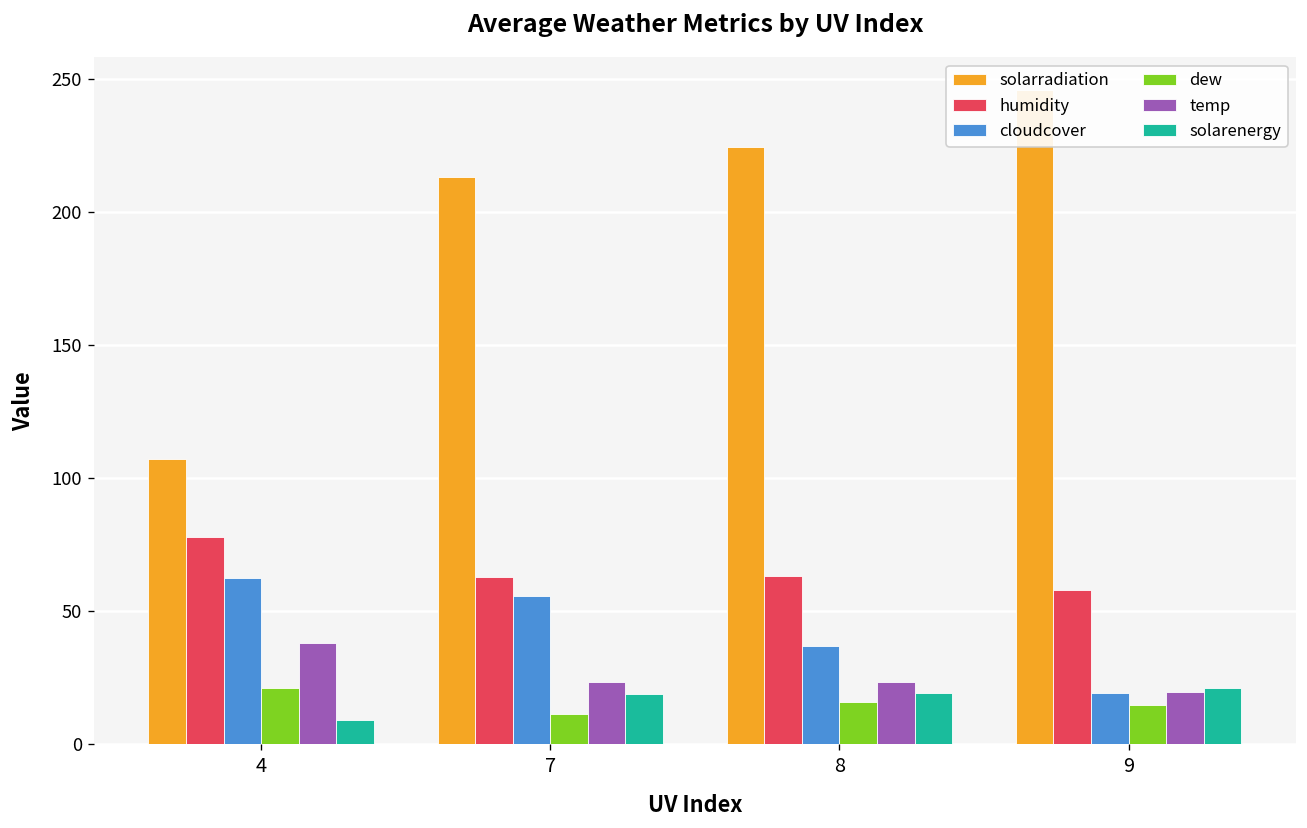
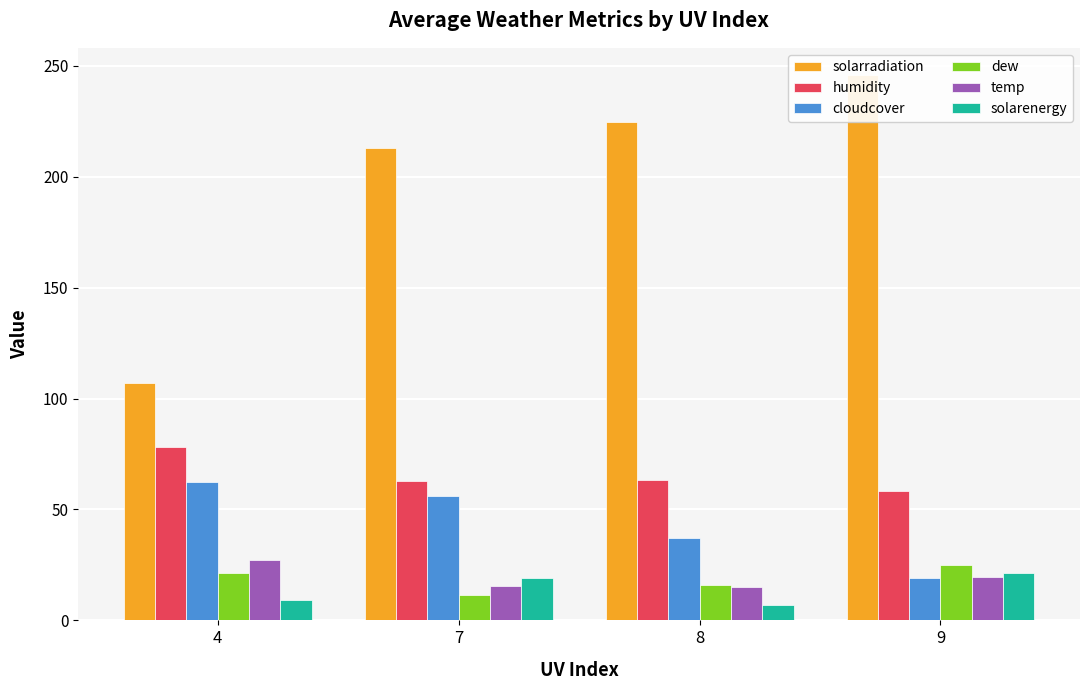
temp, 4: 38 -> 27
temp, 7: 23 -> 16
temp, 8: 23 -> 15
solarenergy, 8: 19 -> 7
dew, 9: 15 -> 25
